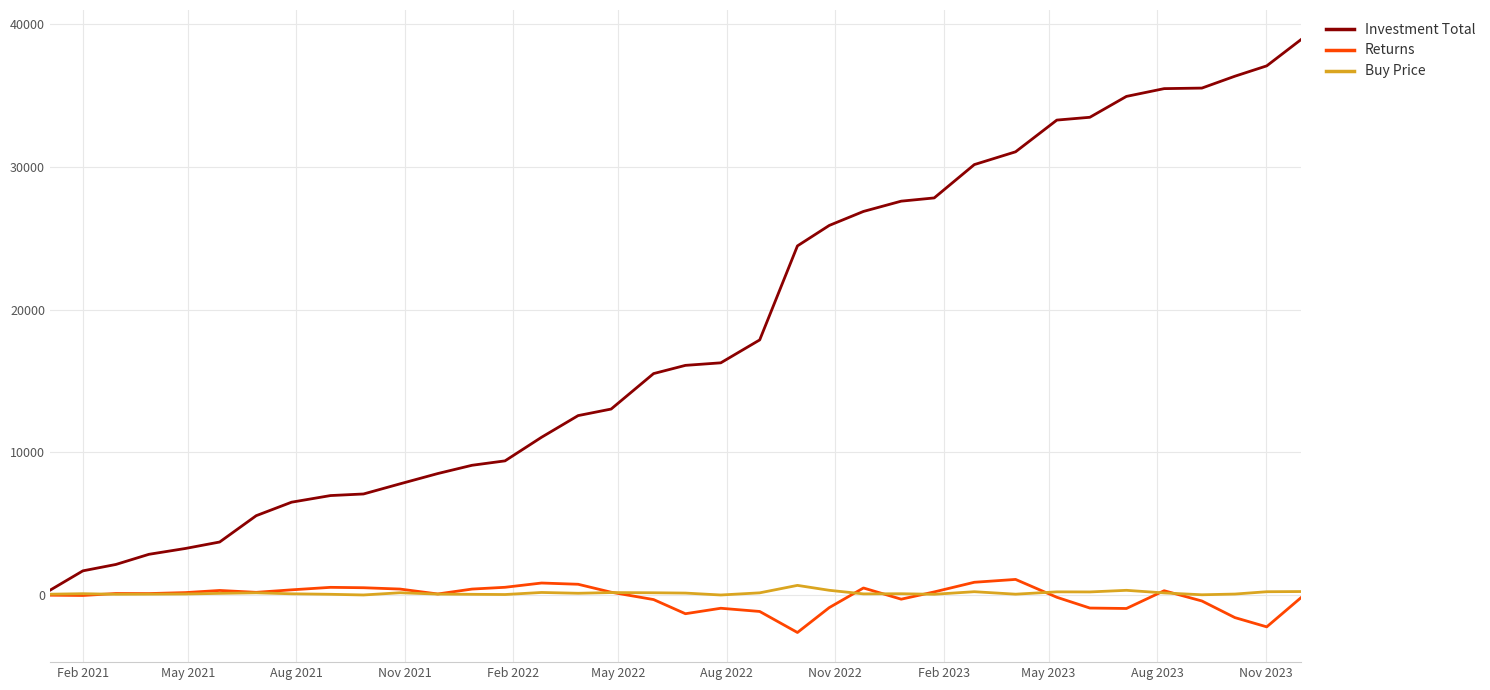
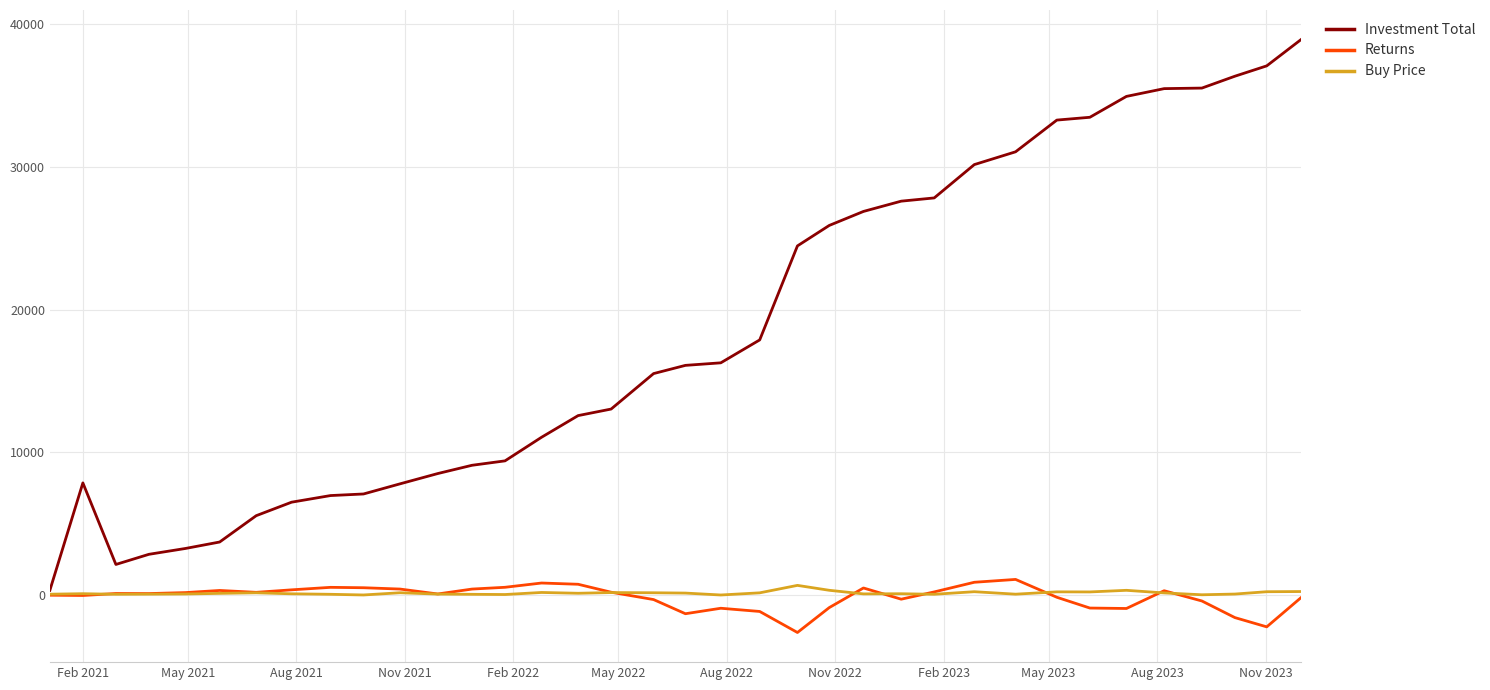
Investment Total, Feb 2021: 1700 -> 7900
